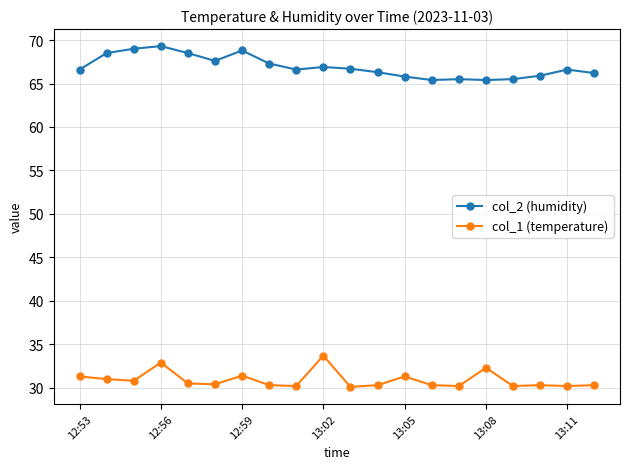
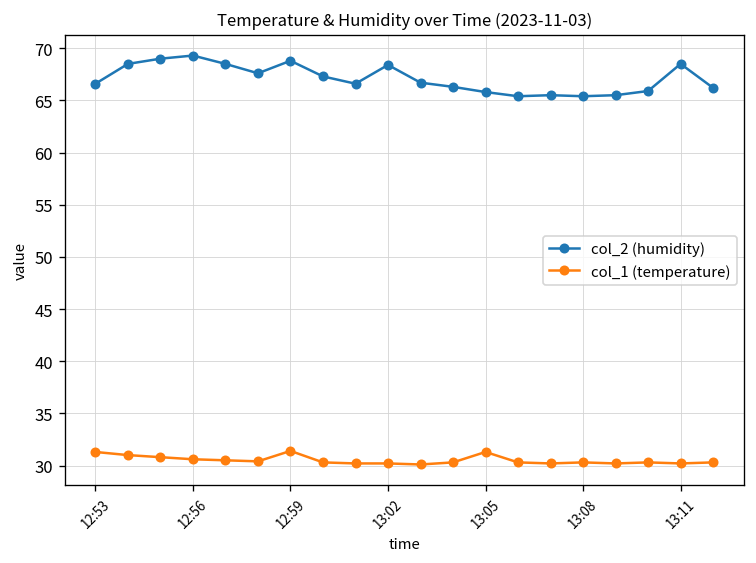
col_1 (temperature), 12:56: 33 -> 31
col_2 (humidity), 13:02: 67 -> 68
col_1 (temperature), 13:02: 34 -> 30
col_1 (temperature), 13:08: 32 -> 30
col_2 (humidity), 13:11: 67 -> 69
